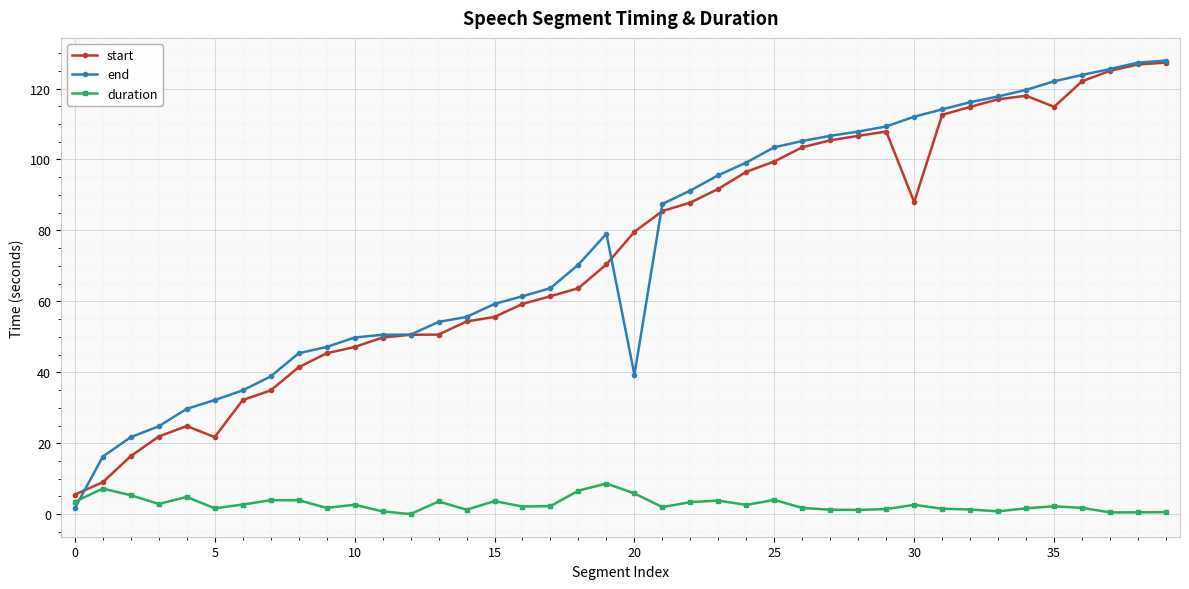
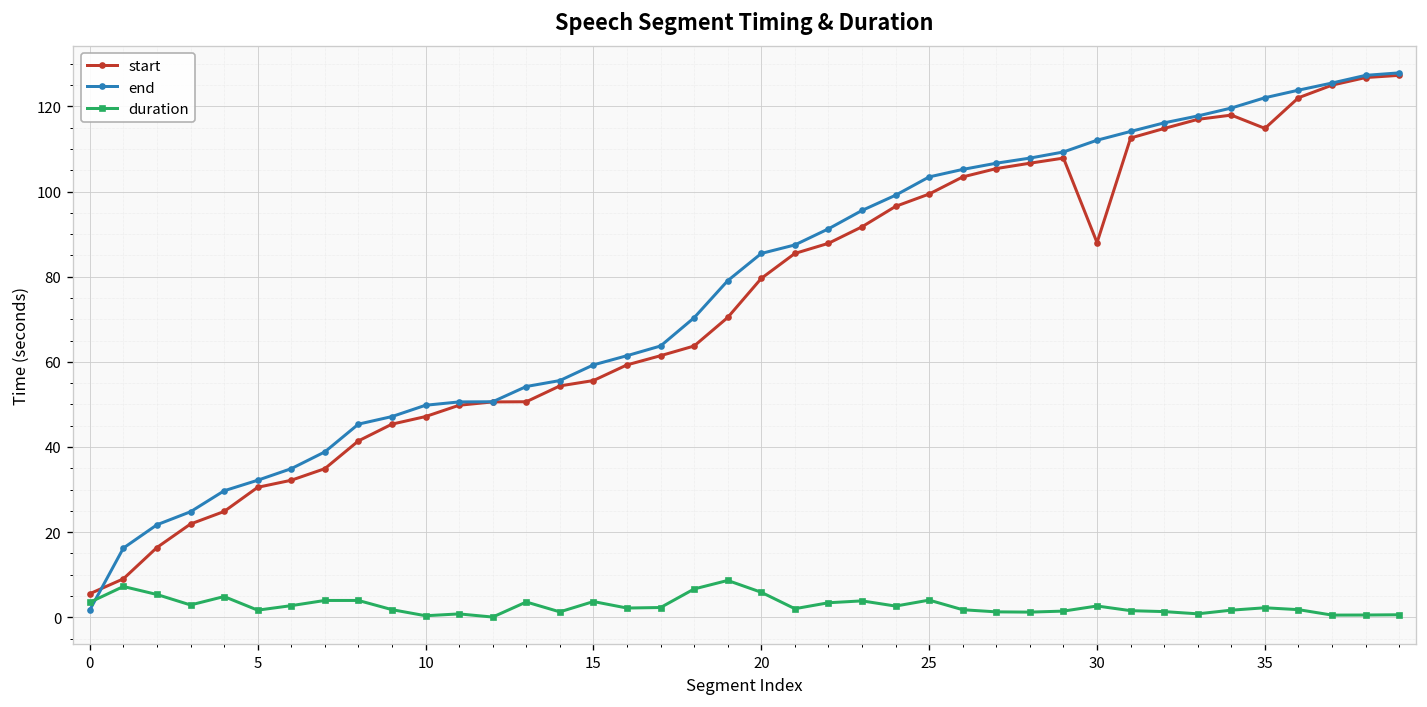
start, 5: 22 -> 31
duration, 10: 3 -> 0
end, 20: 39 -> 85
